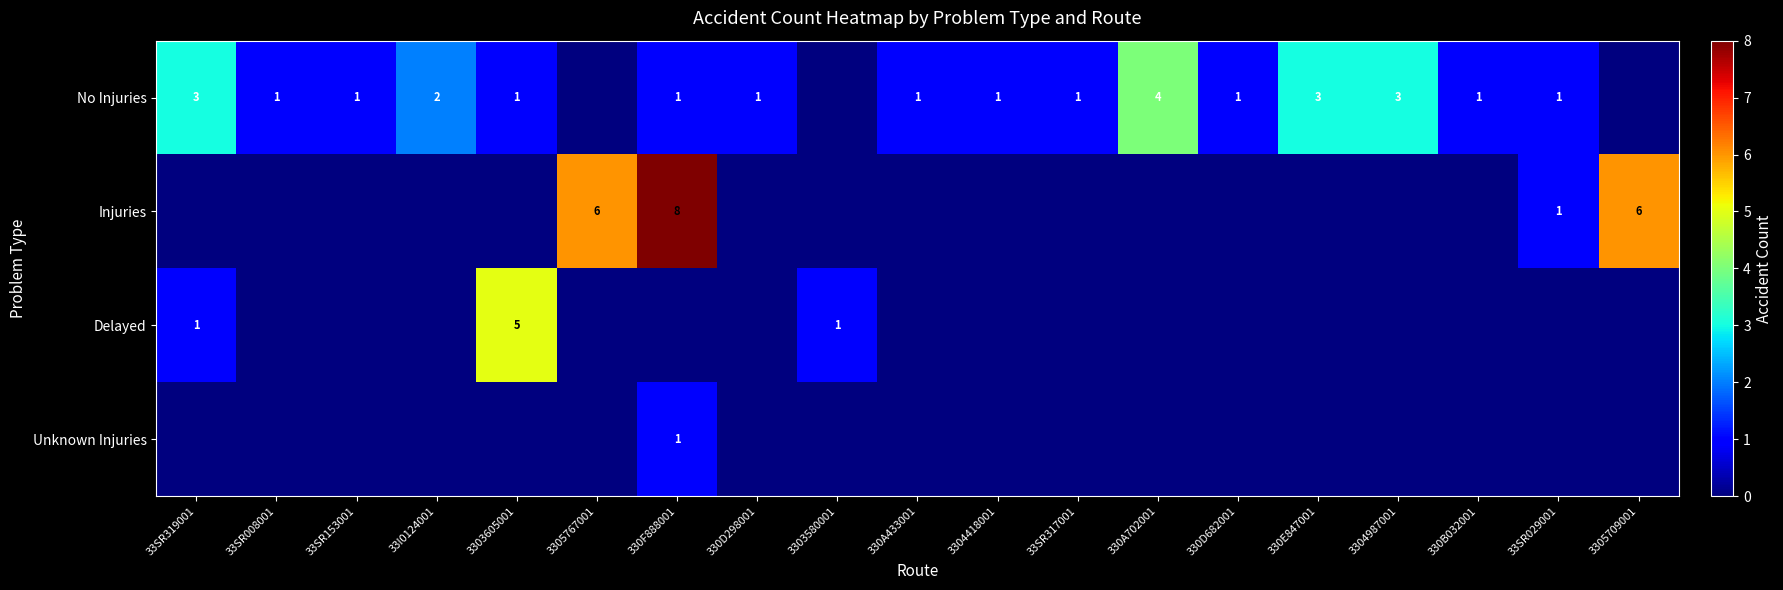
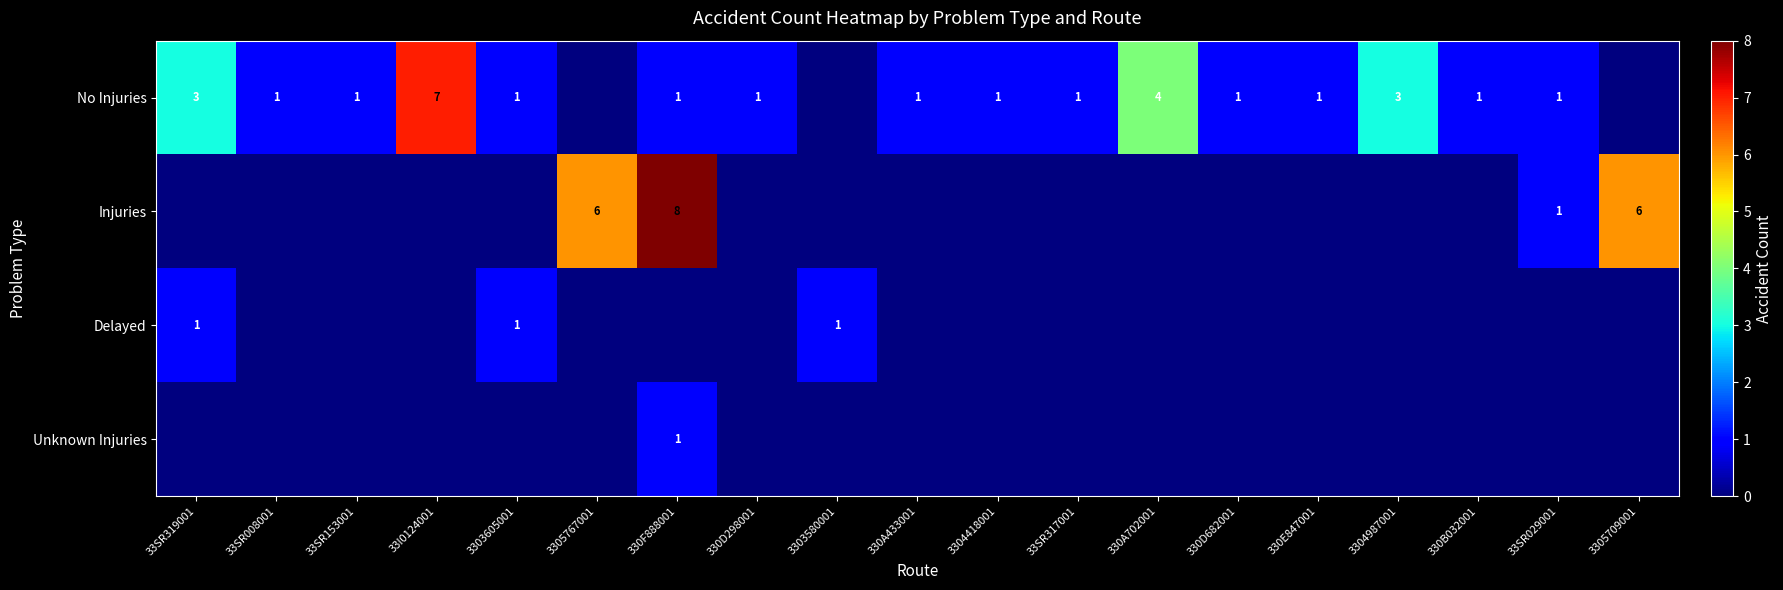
No Injuries, 33I0124001: 2 -> 7
No Injuries, 330E847001: 3 -> 1
Delayed, 3303605001: 5 -> 1
